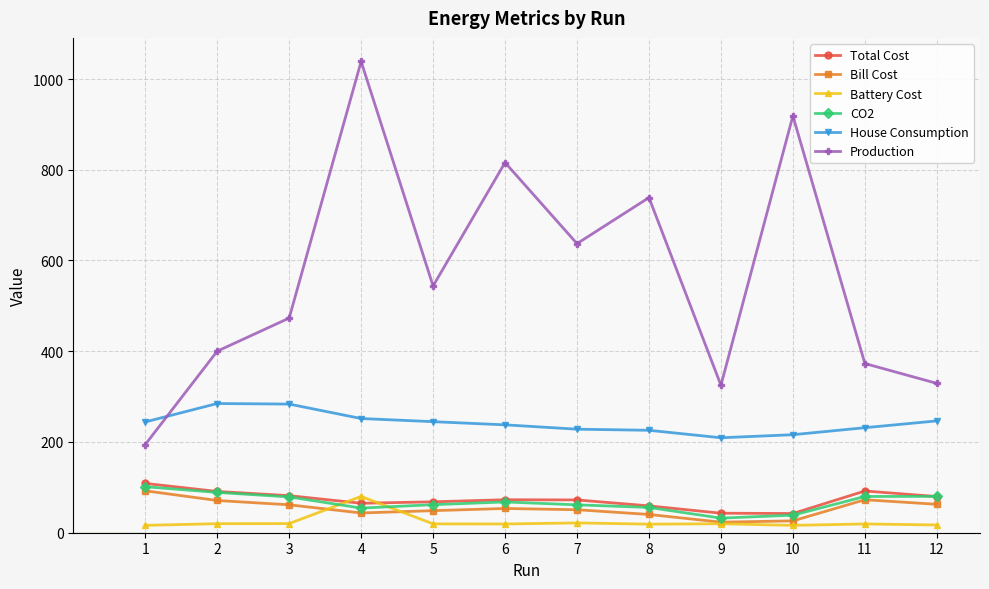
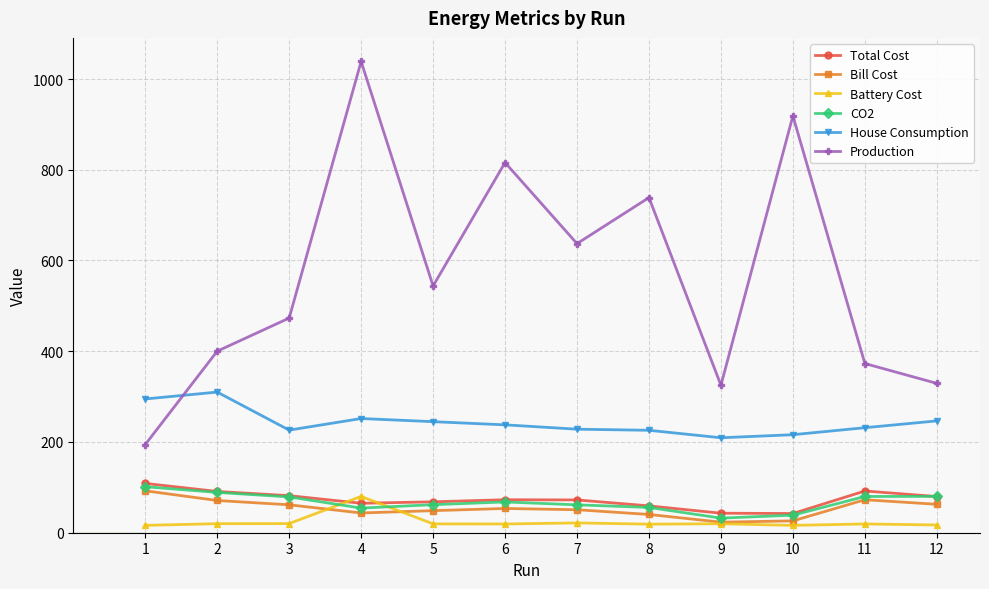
House Consumption, 1: 240 -> 290
House Consumption, 2: 280 -> 310
House Consumption, 3: 280 -> 230
